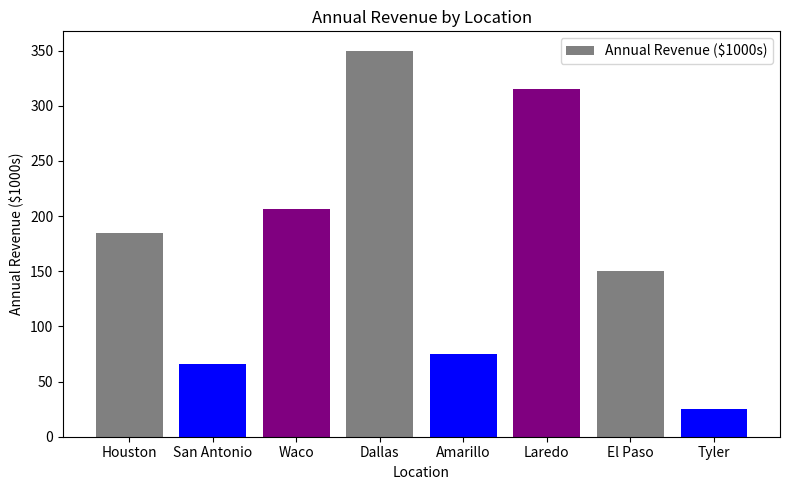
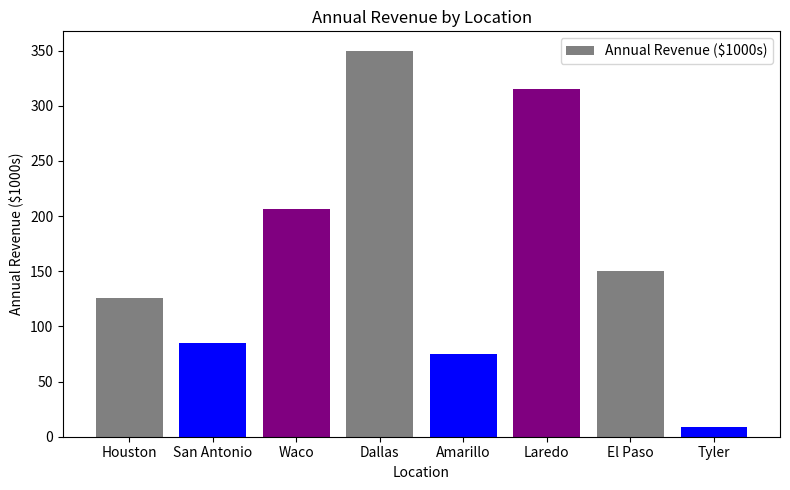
Houston: 185 -> 126
San Antonio: 66 -> 85
Tyler: 25 -> 9
